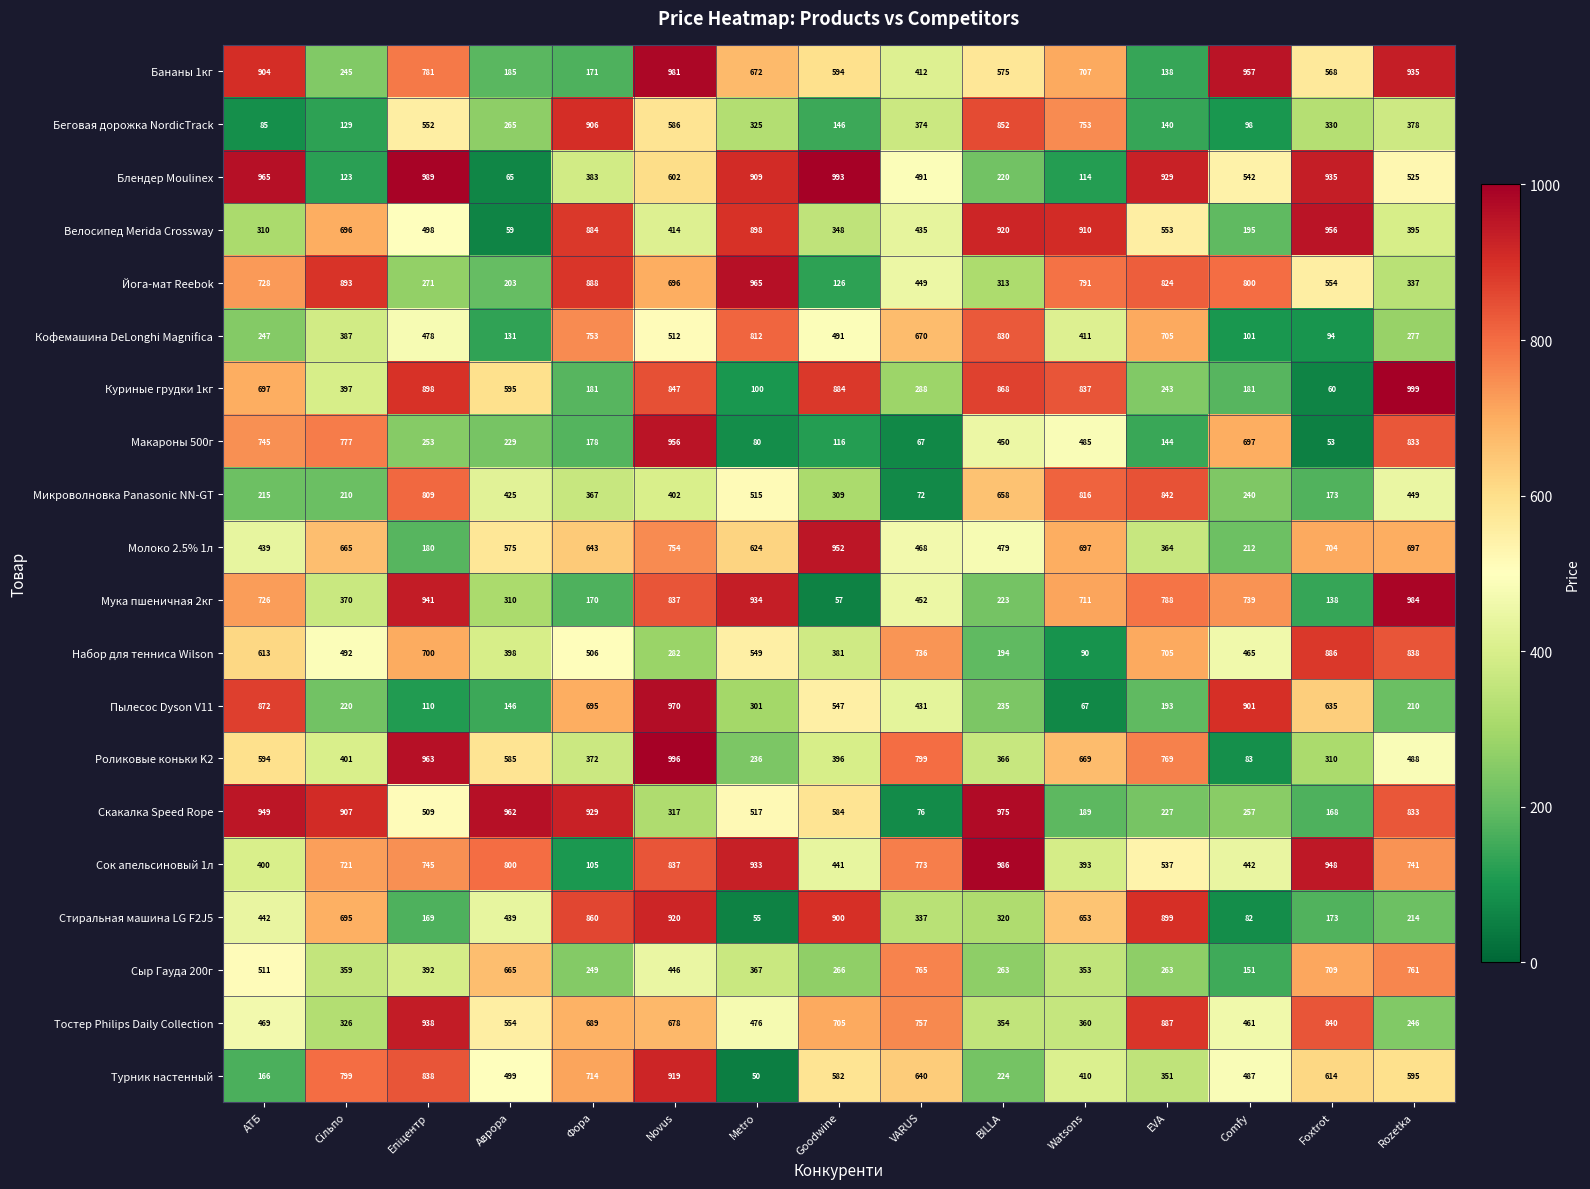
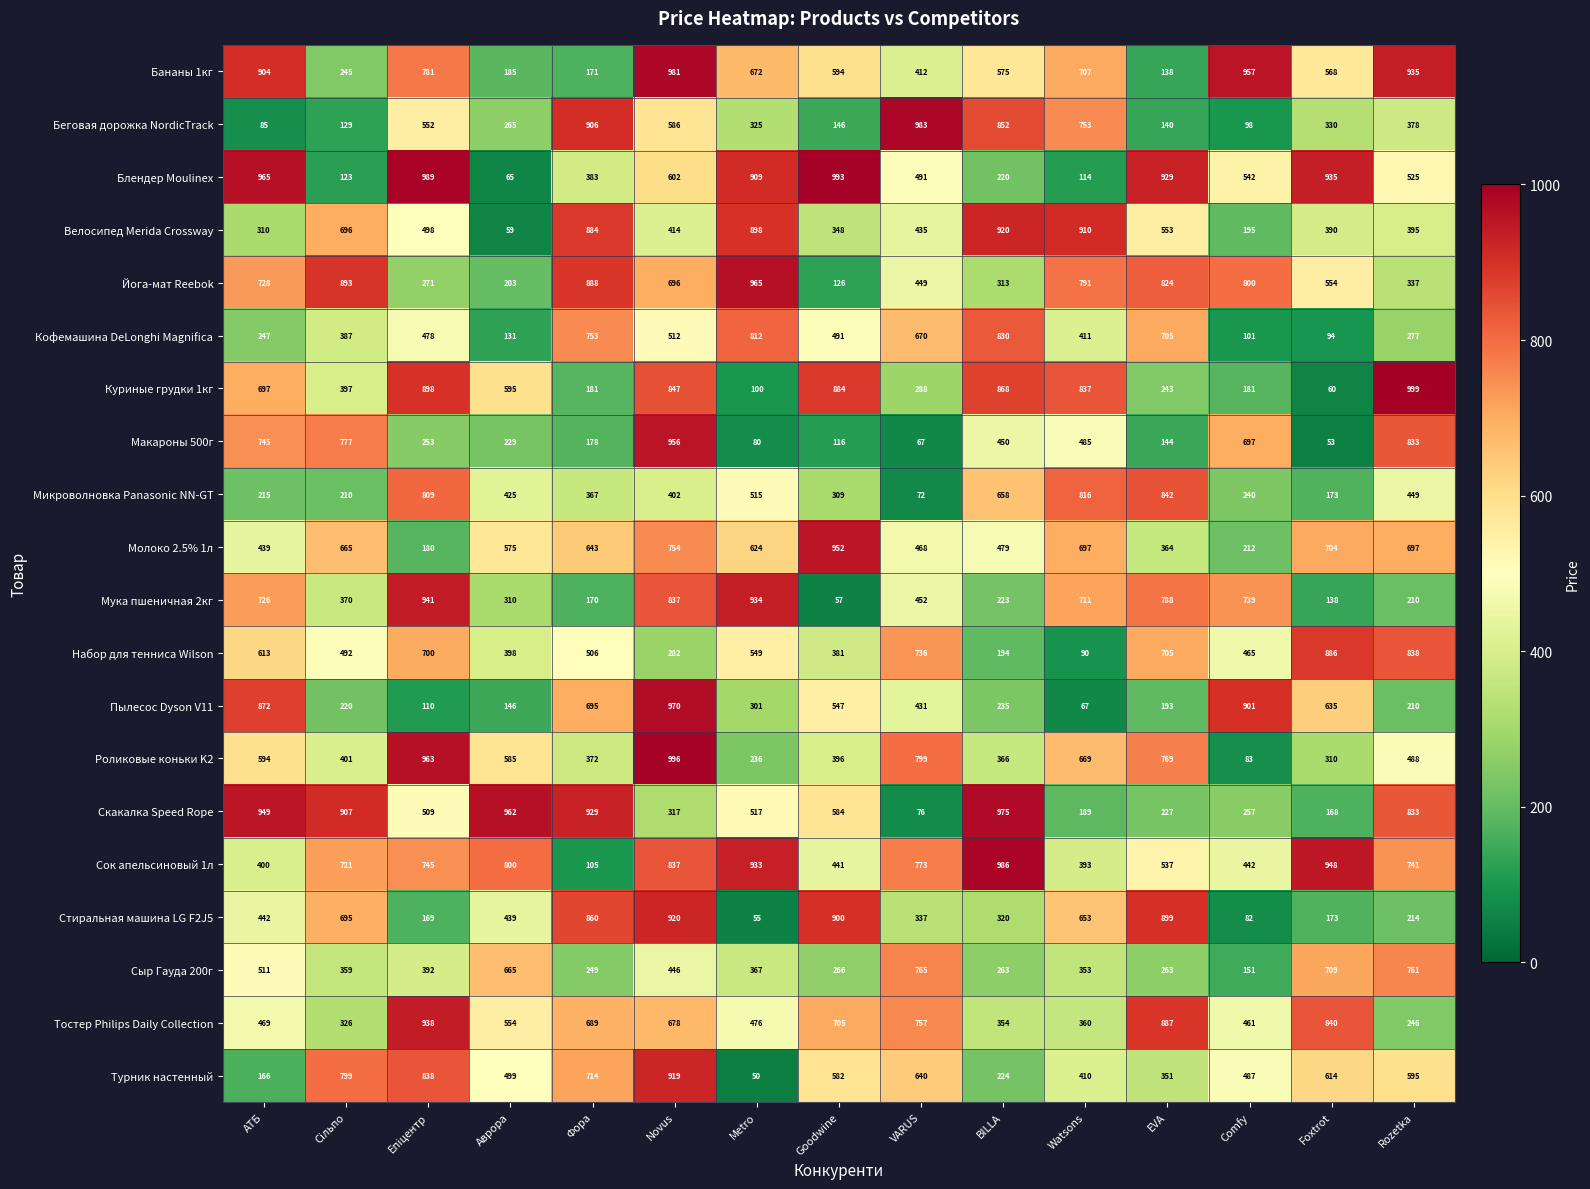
Беговая дорожка NordicTrack, VARUS: 374 -> 983
Велосипед Merida Crossway, Foxtrot: 956 -> 390
Мука пшеничная 2кг, Rozetka: 984 -> 210
